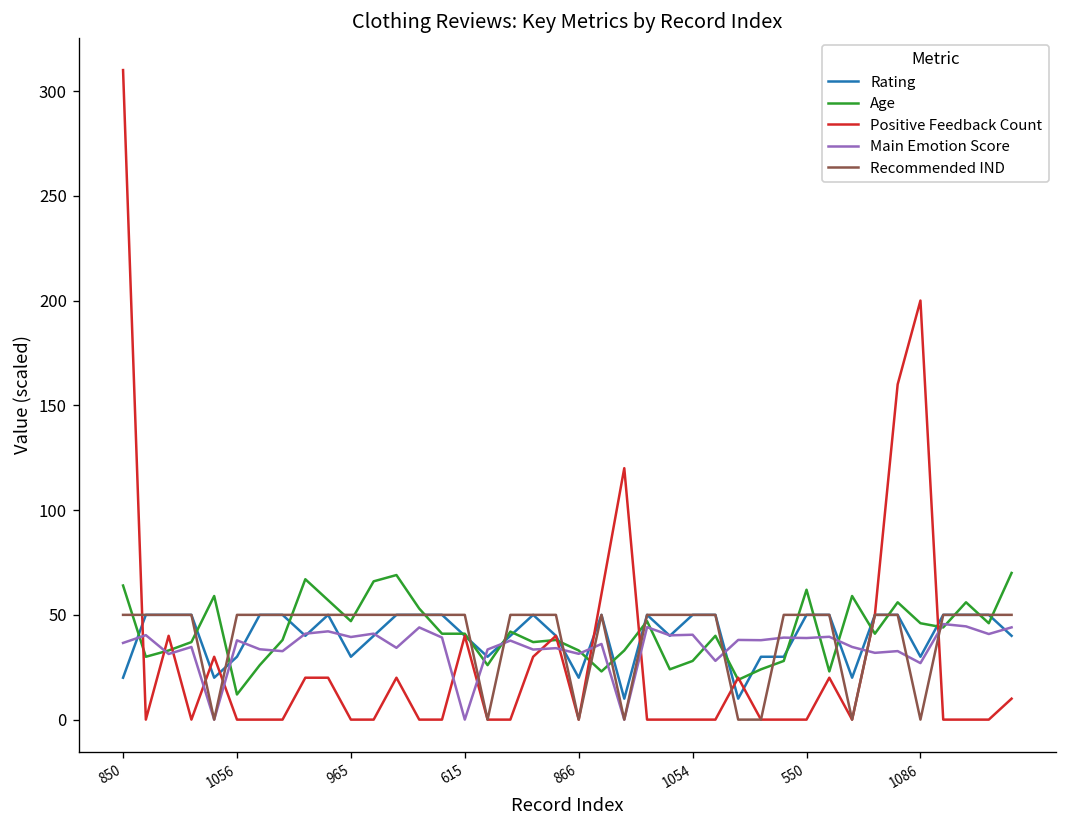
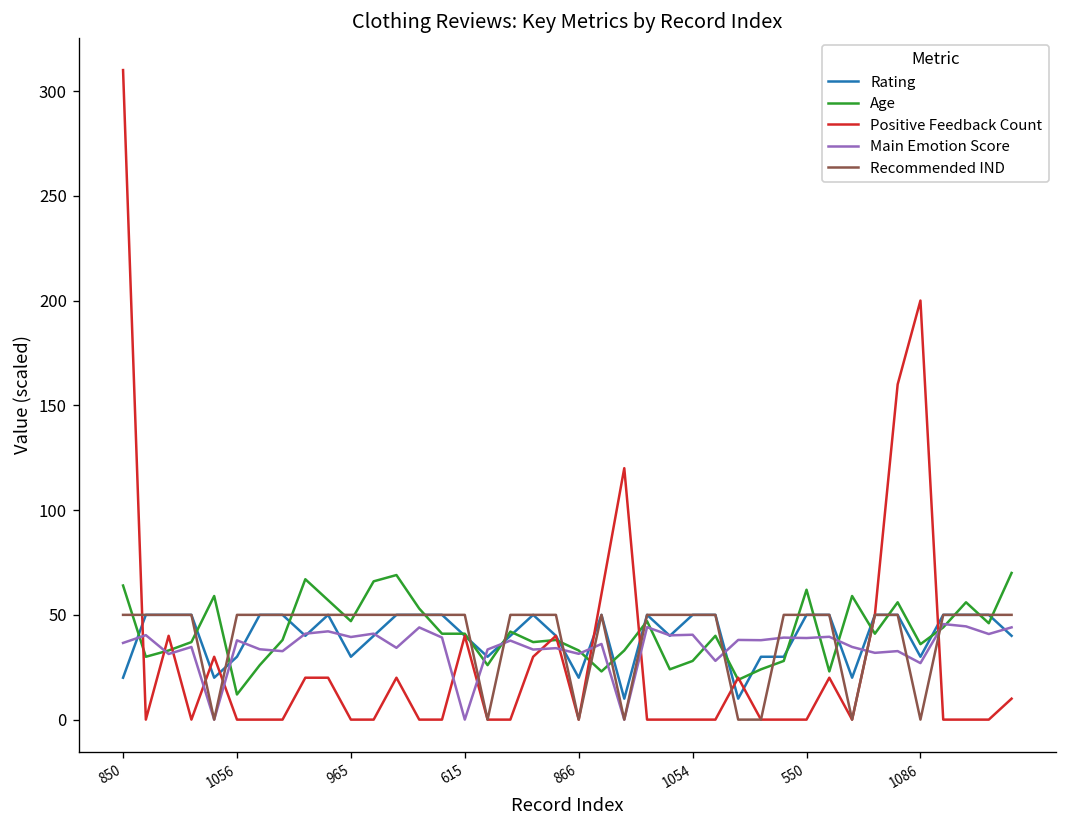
Age, 1086: 46 -> 36
